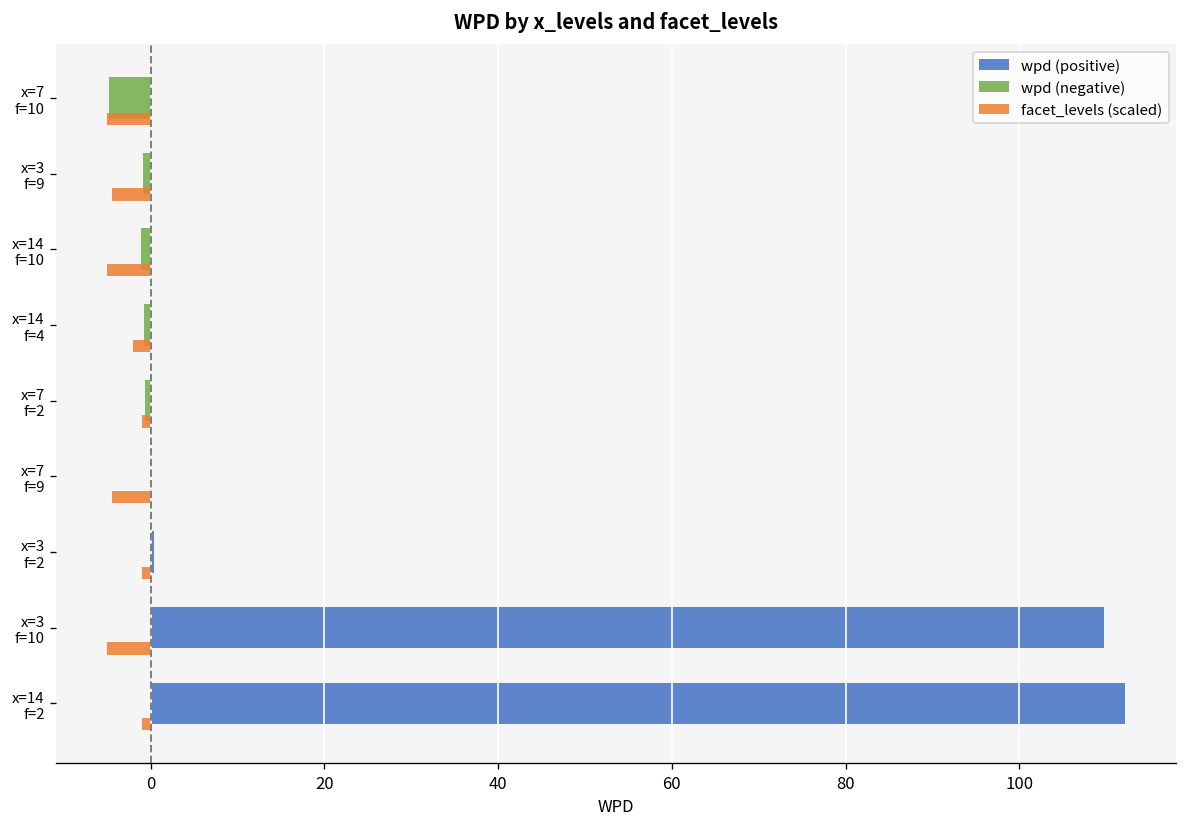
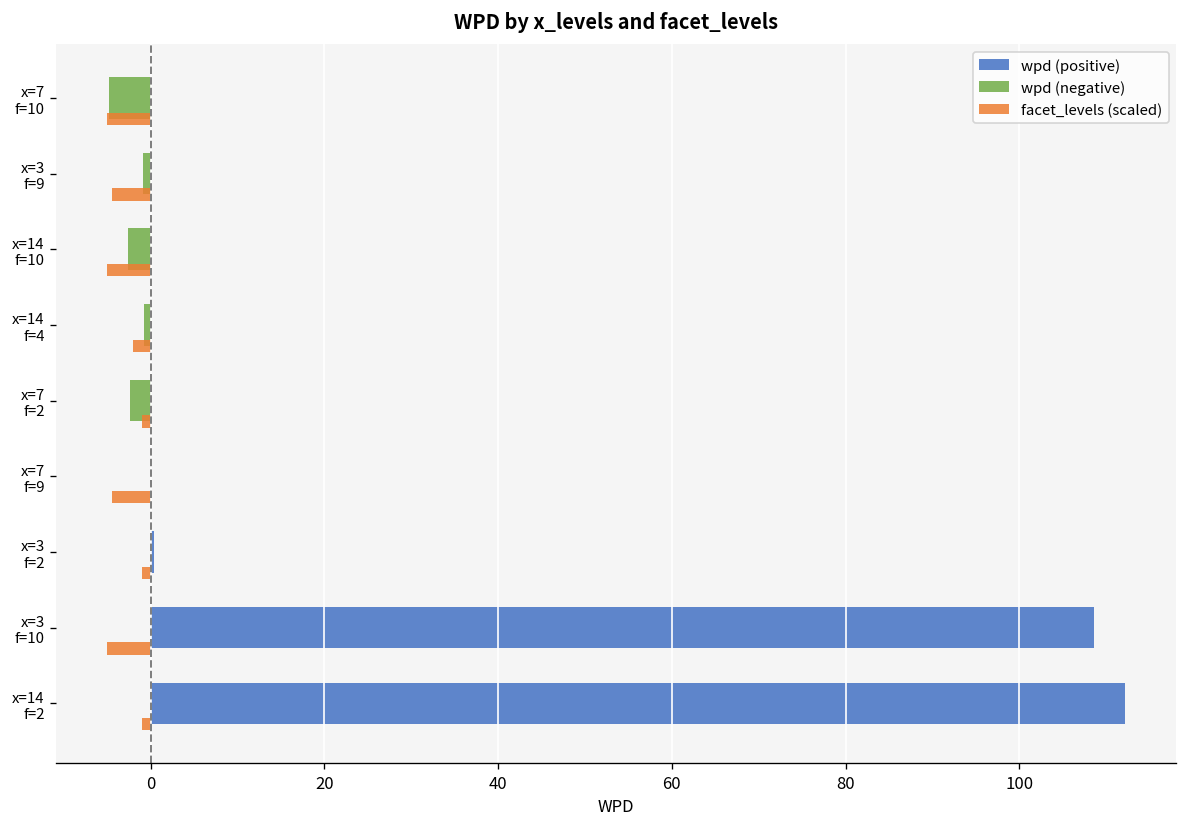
wpd (negative), x=14 f=10: -1 -> -3
wpd (negative), x=7 f=2: -1 -> -2
wpd (positive), x=3 f=10: 110 -> 109
